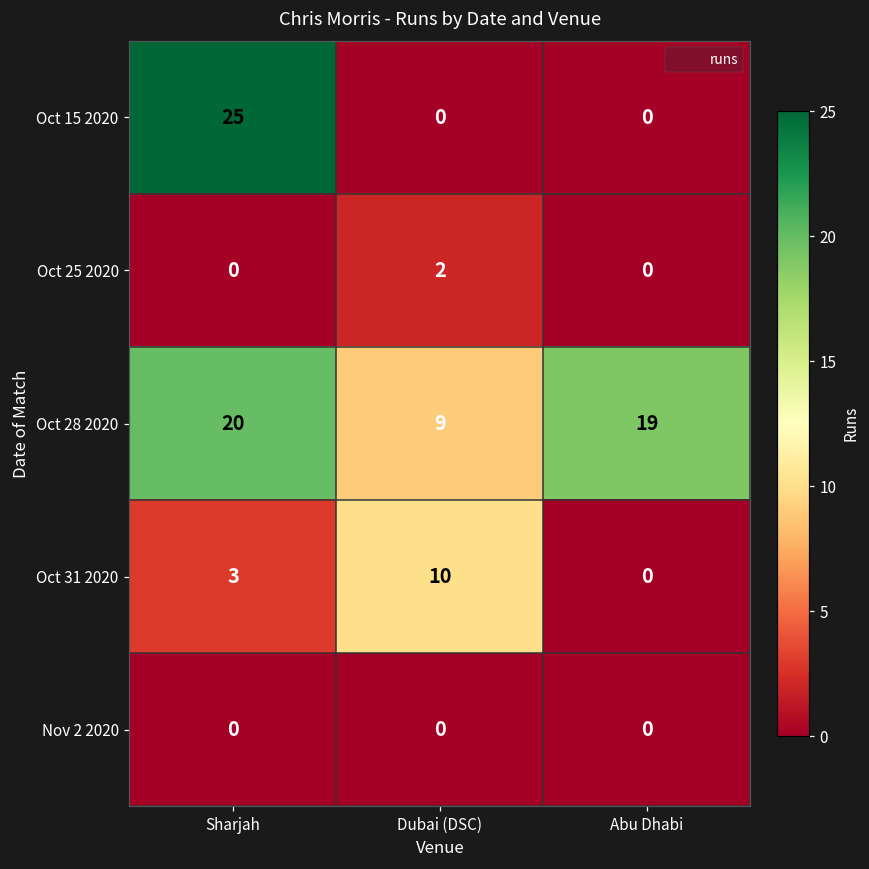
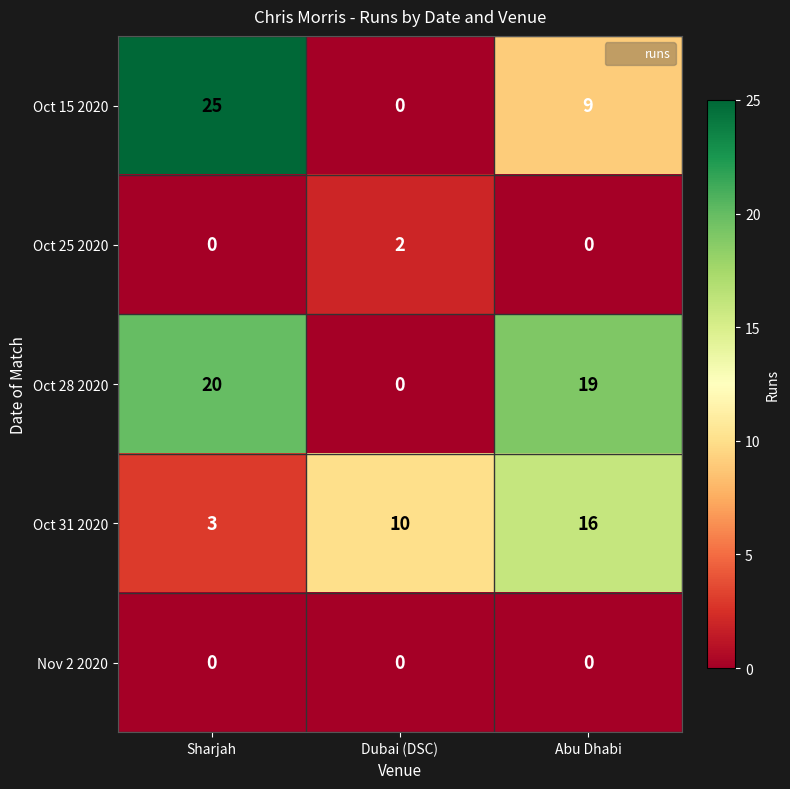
Oct 15 2020, Abu Dhabi: 0 -> 9
Oct 28 2020, Dubai (DSC): 9 -> 0
Oct 31 2020, Abu Dhabi: 0 -> 16
